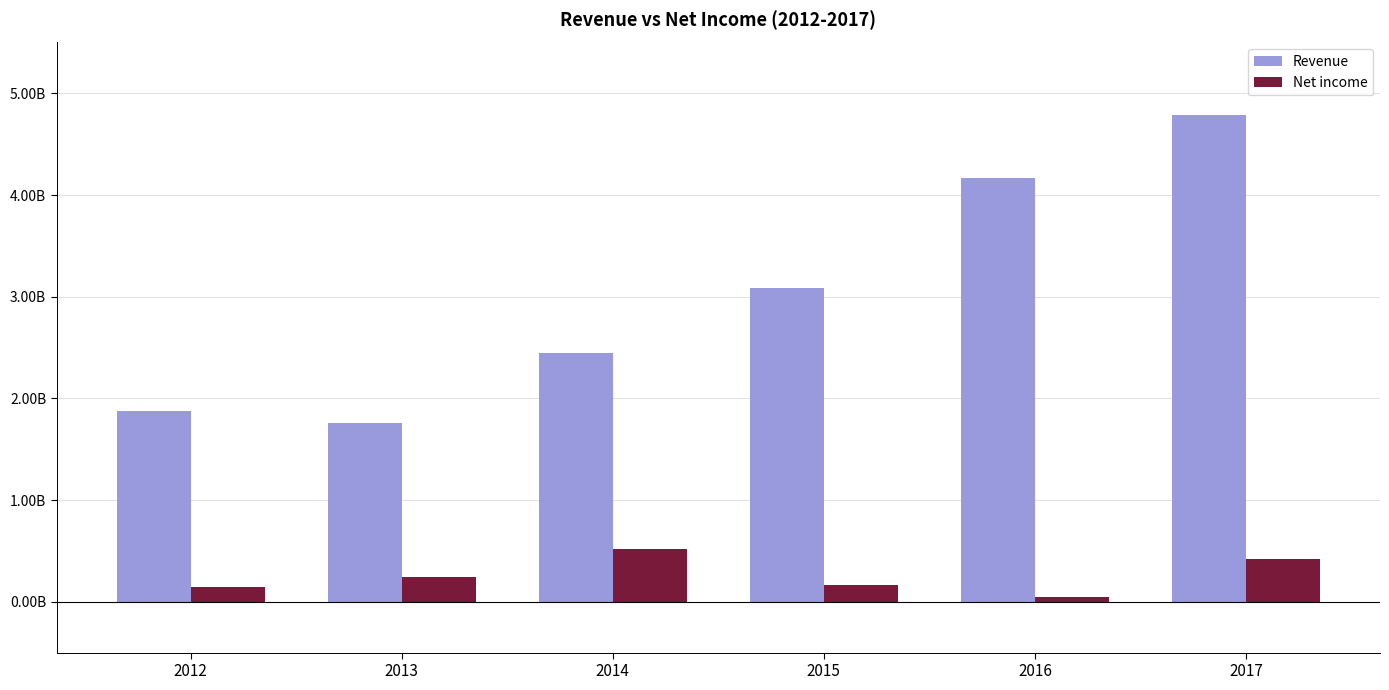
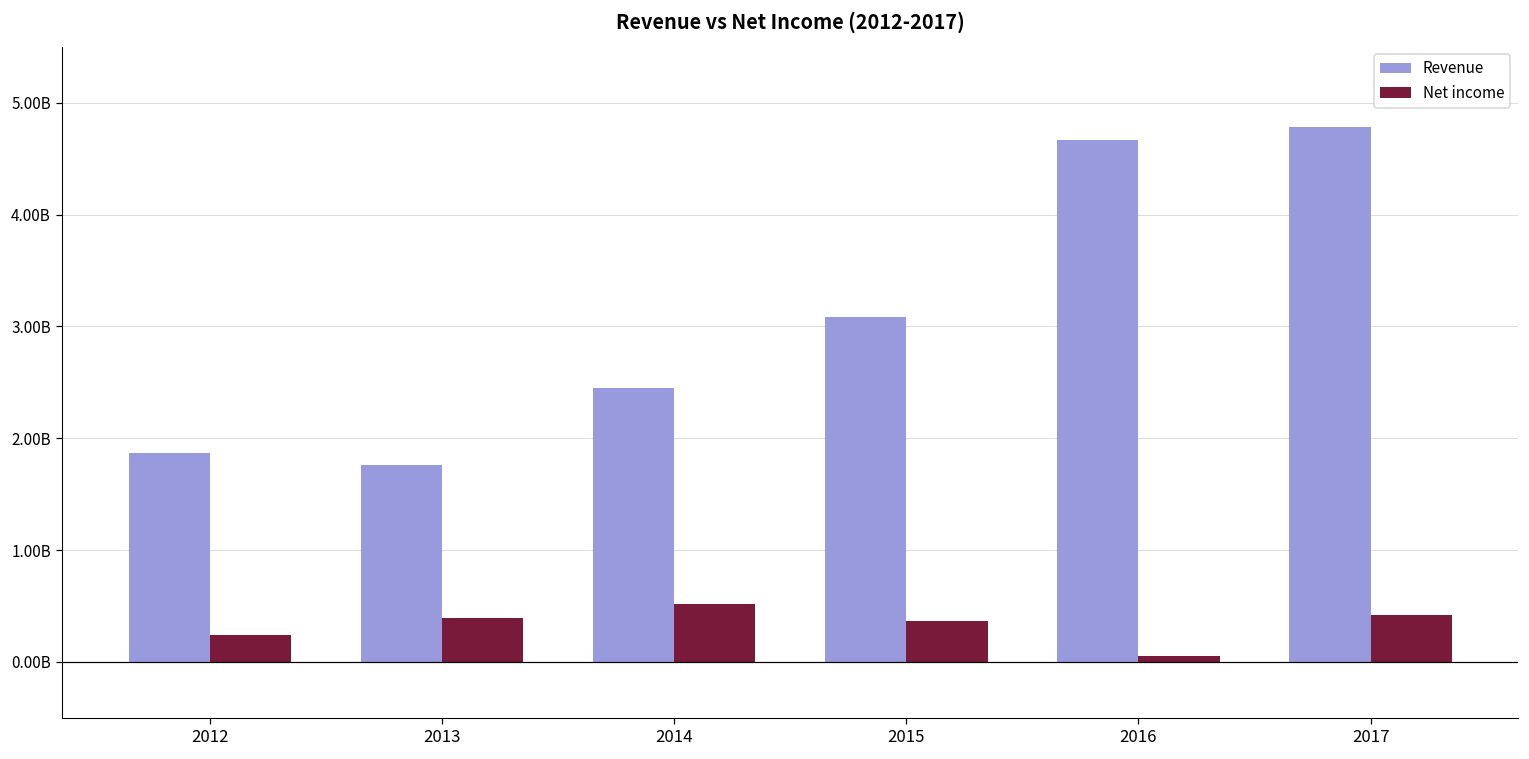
Net income, 2012: 150000000 -> 240000000
Net income, 2013: 240000000 -> 390000000
Net income, 2015: 160000000 -> 360000000
Revenue, 2016: 4170000000 -> 4660000000
